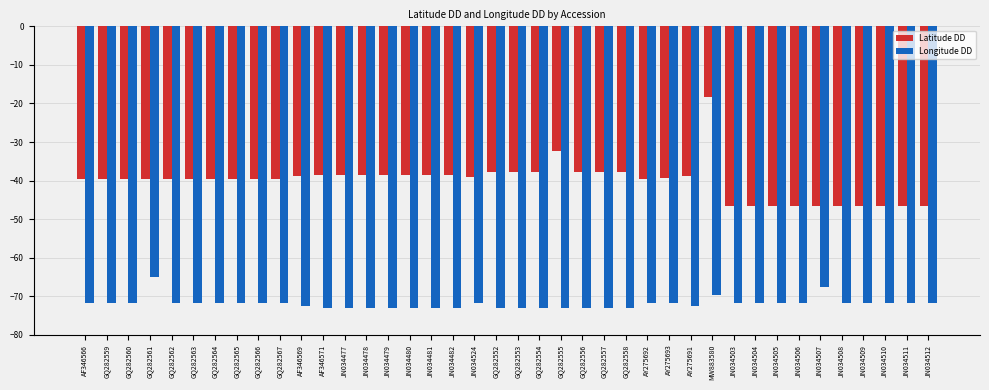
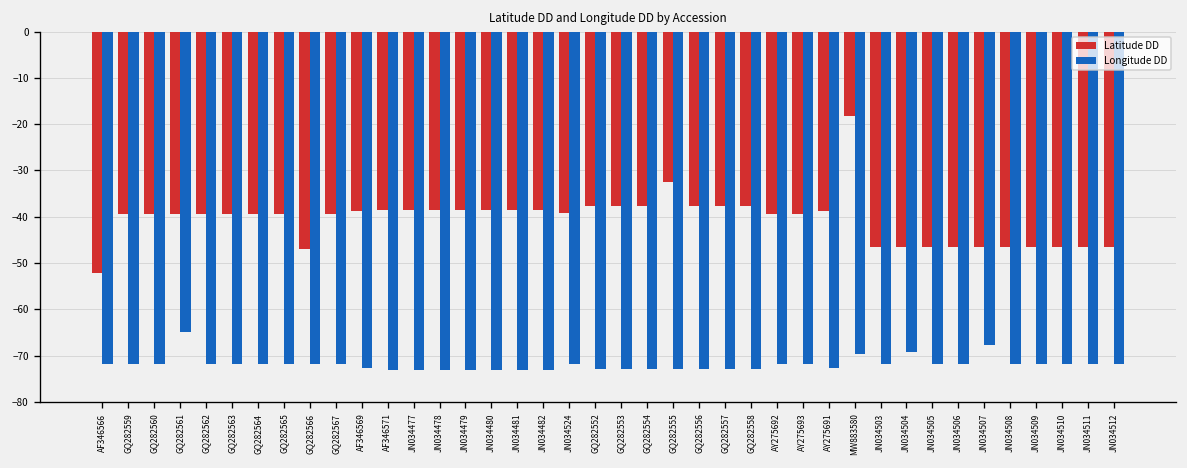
Latitude DD, AF346566: -39 -> -52
Latitude DD, GQ282566: -39 -> -47
Longitude DD, JN034504: -72 -> -69
